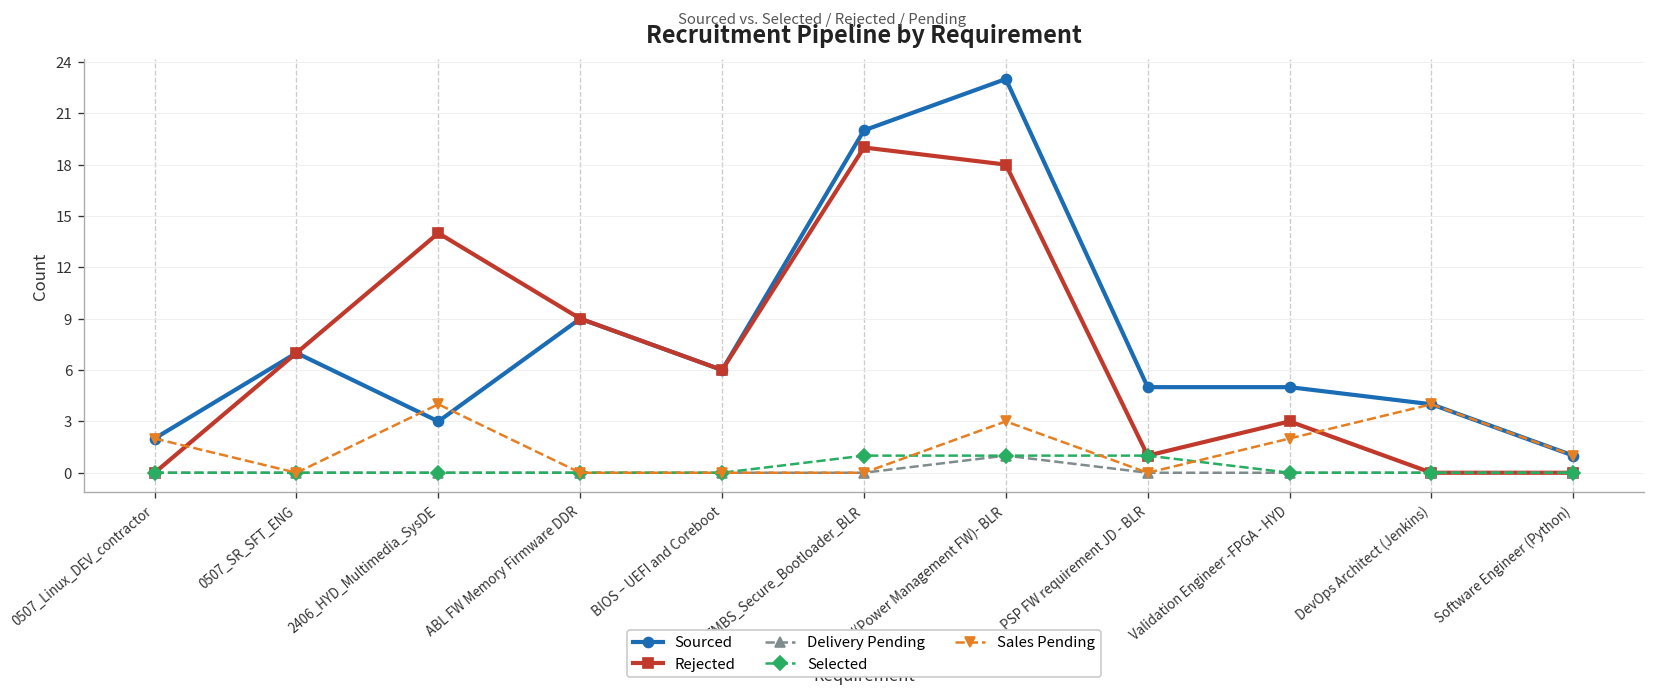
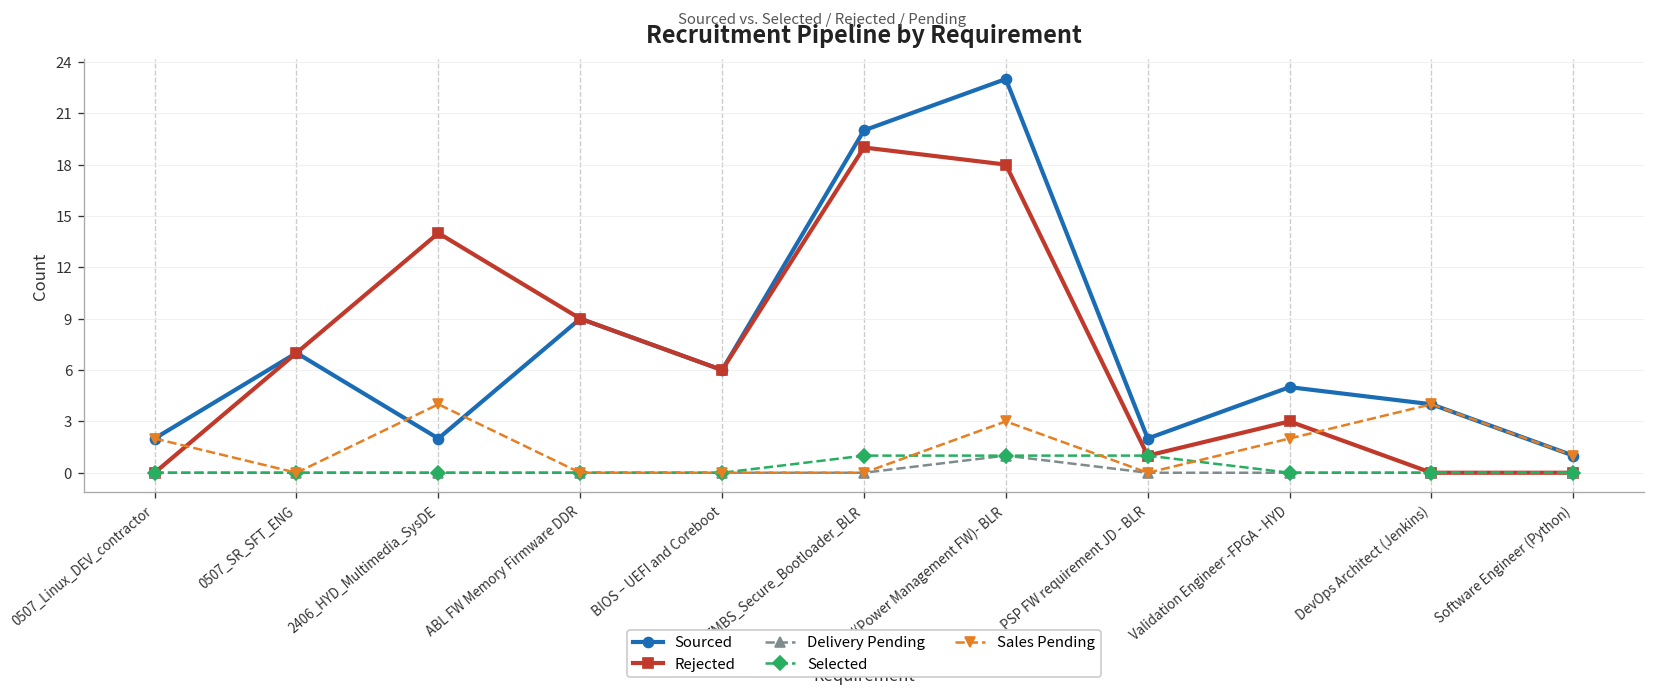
Sourced, 2406_HYD_Multimedia_SysDE: 3 -> 2
Sourced, PSP FW requirement JD - BLR: 5 -> 2
